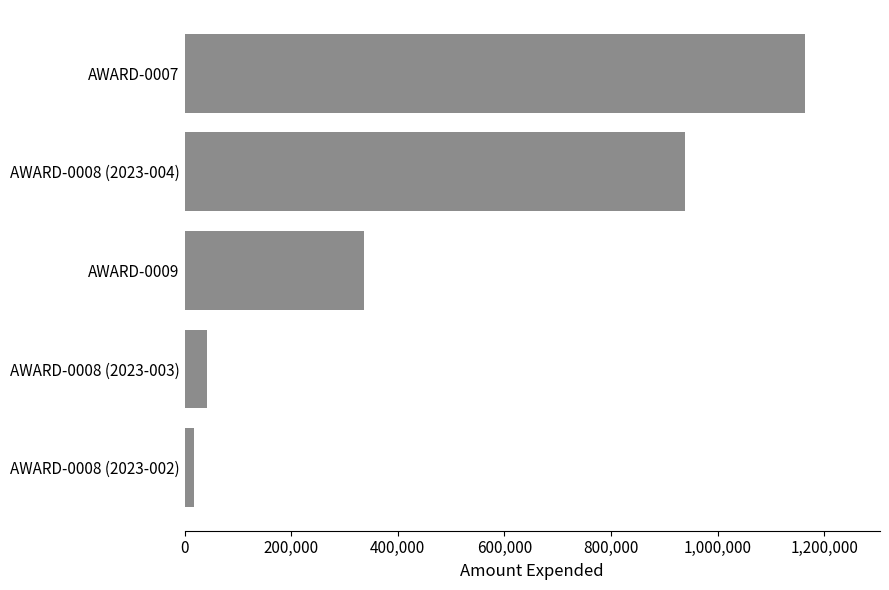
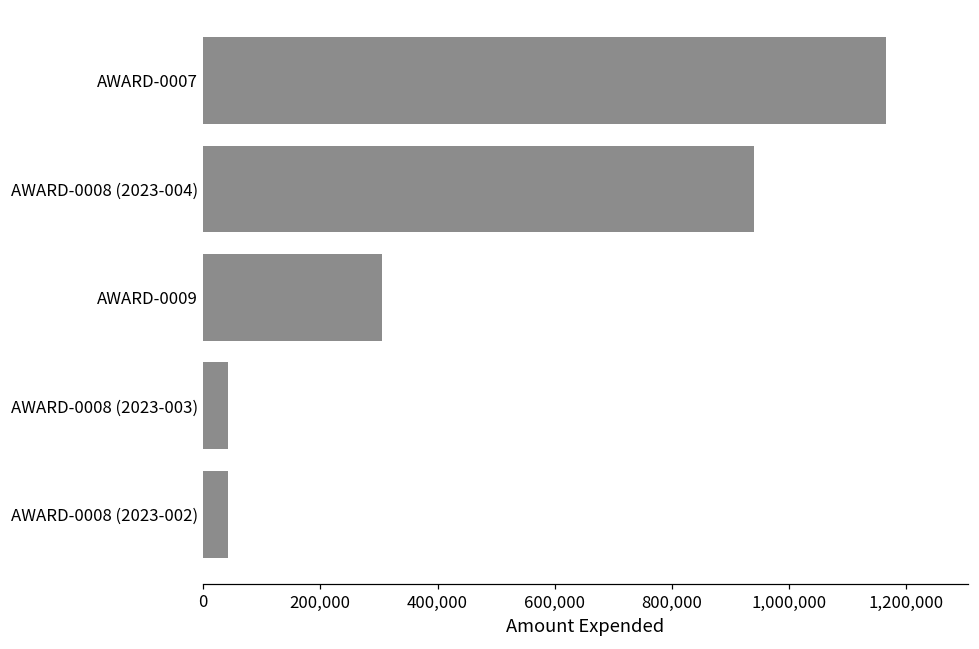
AWARD-0009: 340,000 -> 310,000
AWARD-0008 (2023-002): 20,000 -> 40,000
